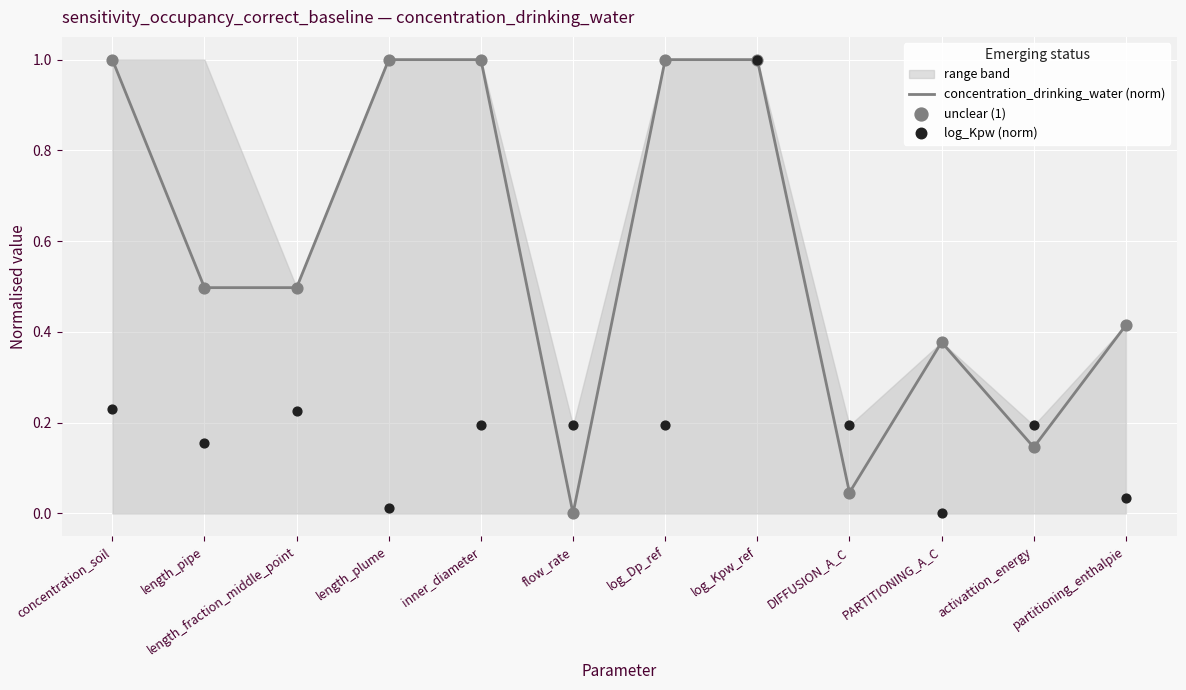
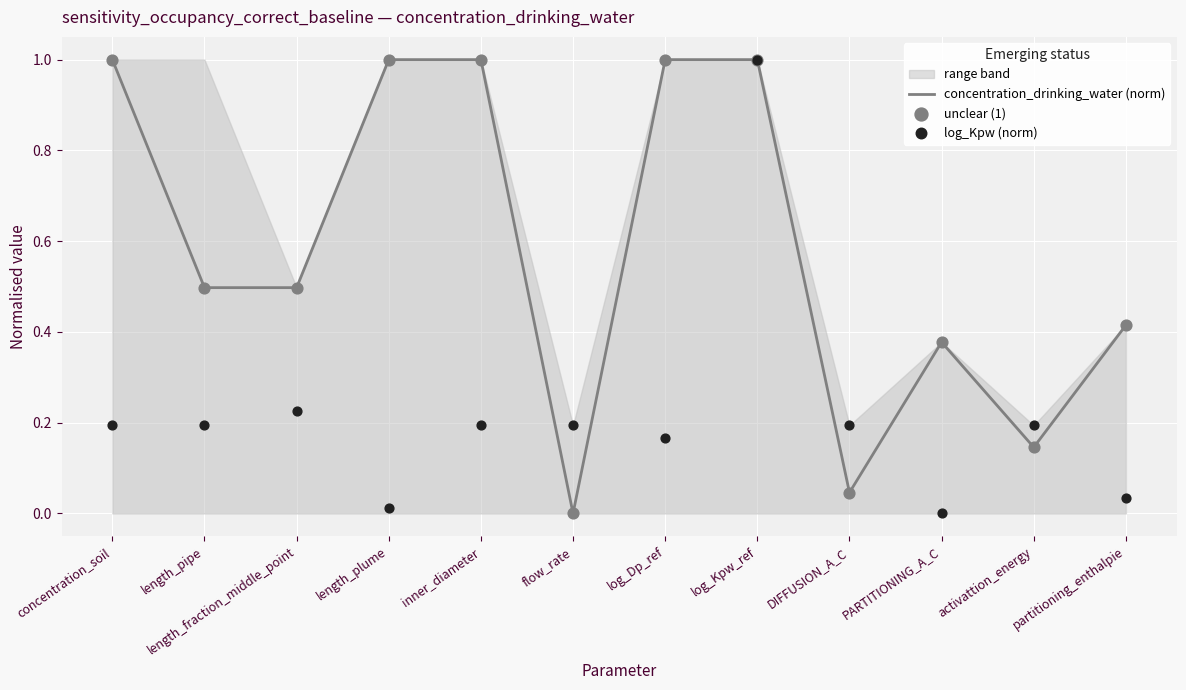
log_Kpw (norm), concentration_soil: 0.23 -> 0.19
log_Kpw (norm), length_pipe: 0.16 -> 0.19
log_Kpw (norm), log_Dp_ref: 0.19 -> 0.17
